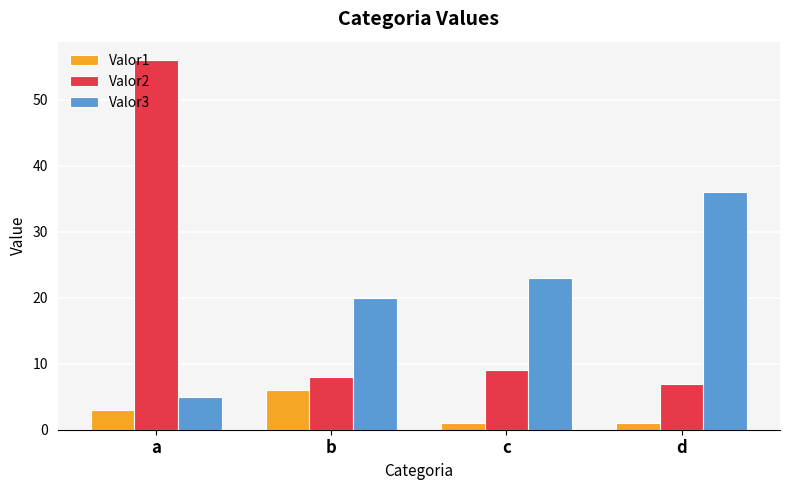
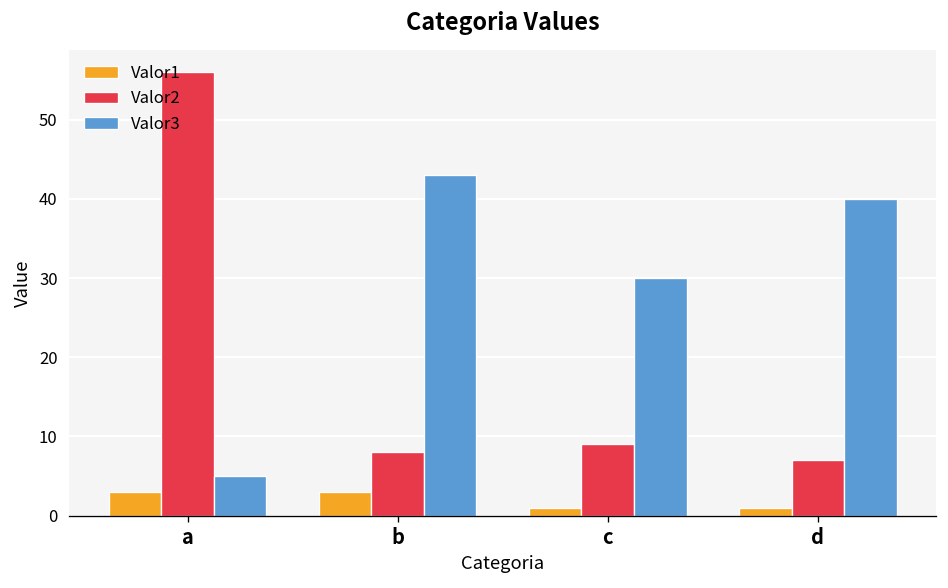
Valor1, b: 6 -> 3
Valor3, b: 20 -> 43
Valor3, c: 23 -> 30
Valor3, d: 36 -> 40
